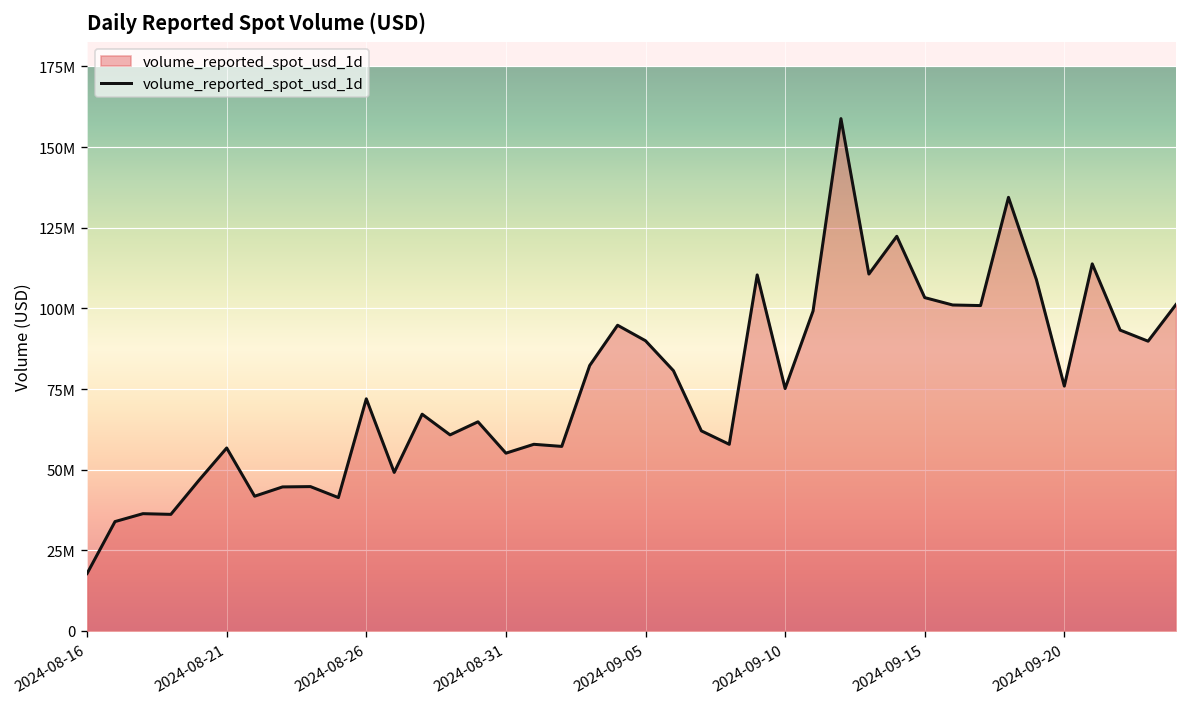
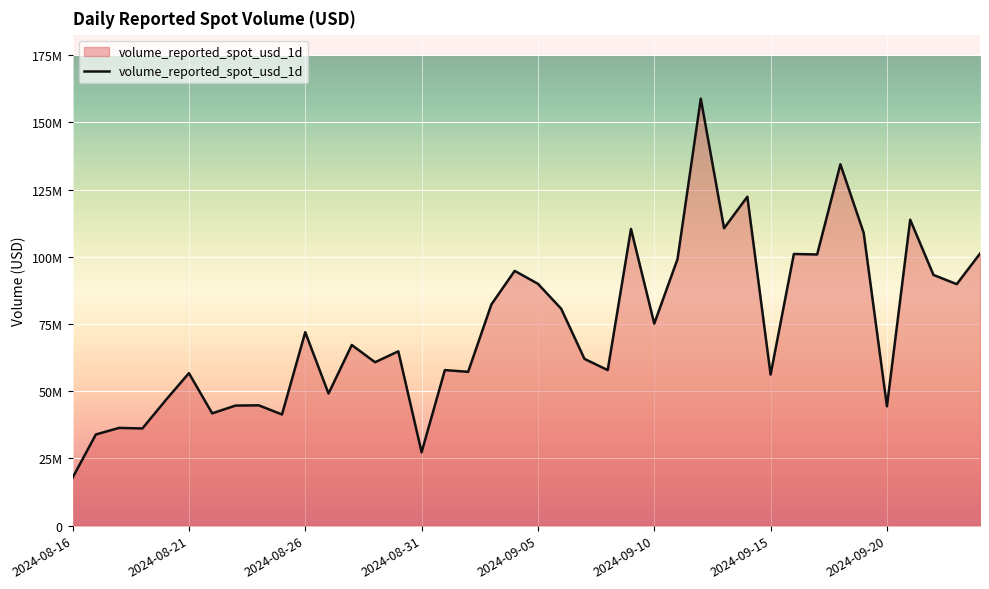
2024-08-31: 55000000 -> 27000000
2024-09-15: 103000000 -> 56000000
2024-09-20: 76000000 -> 44000000
